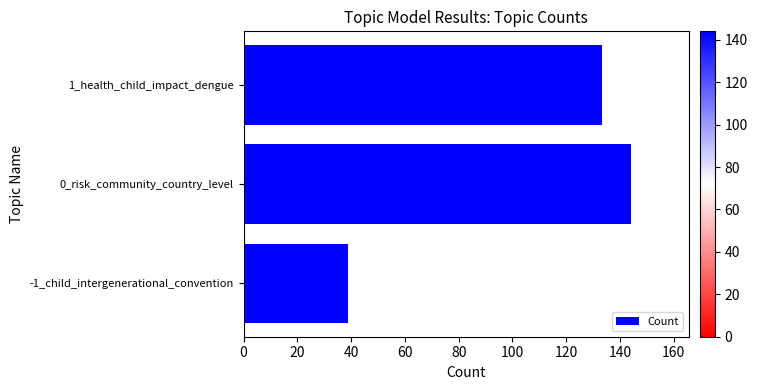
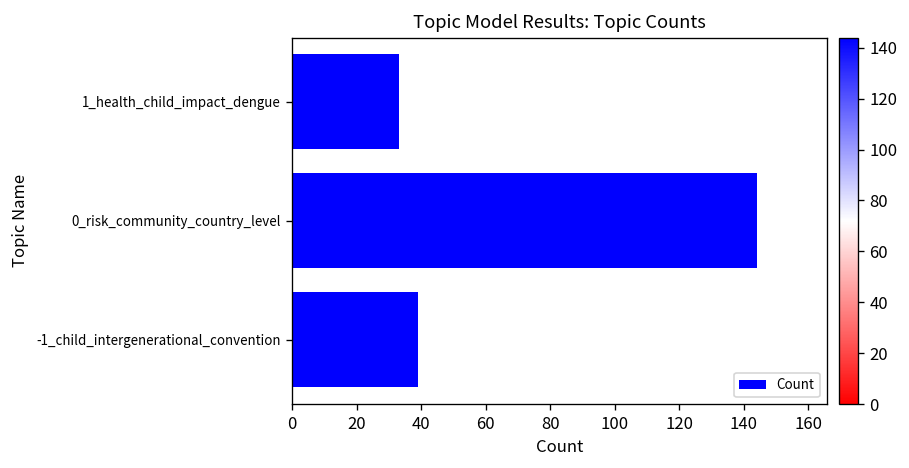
1_health_child_impact_dengue: 133 -> 33
